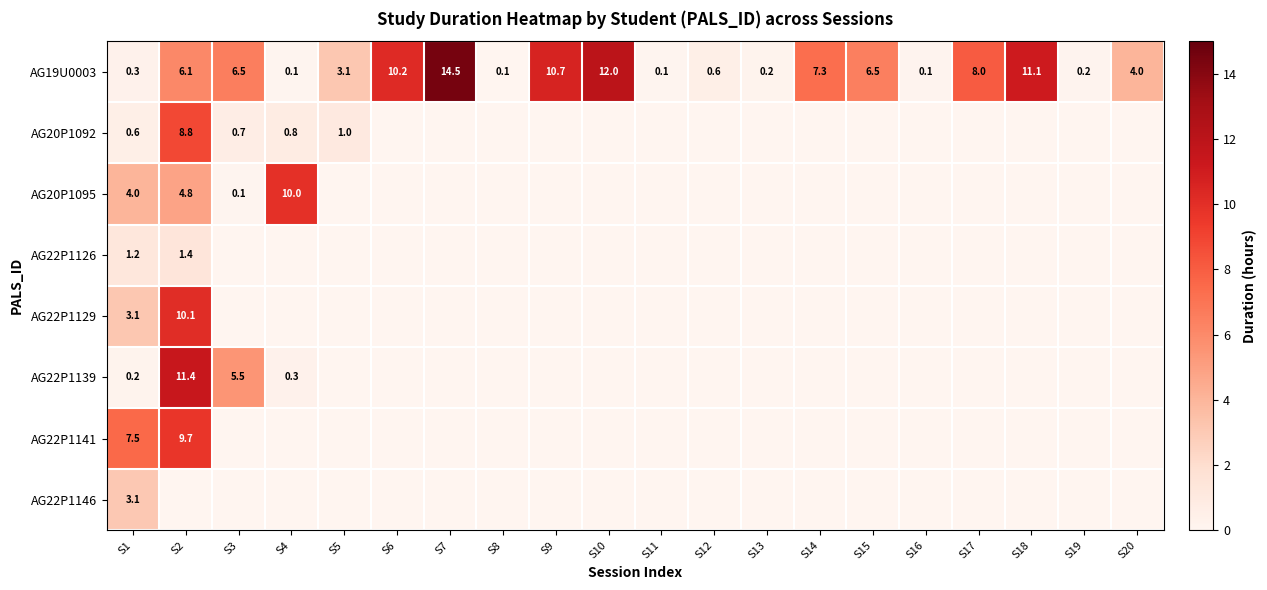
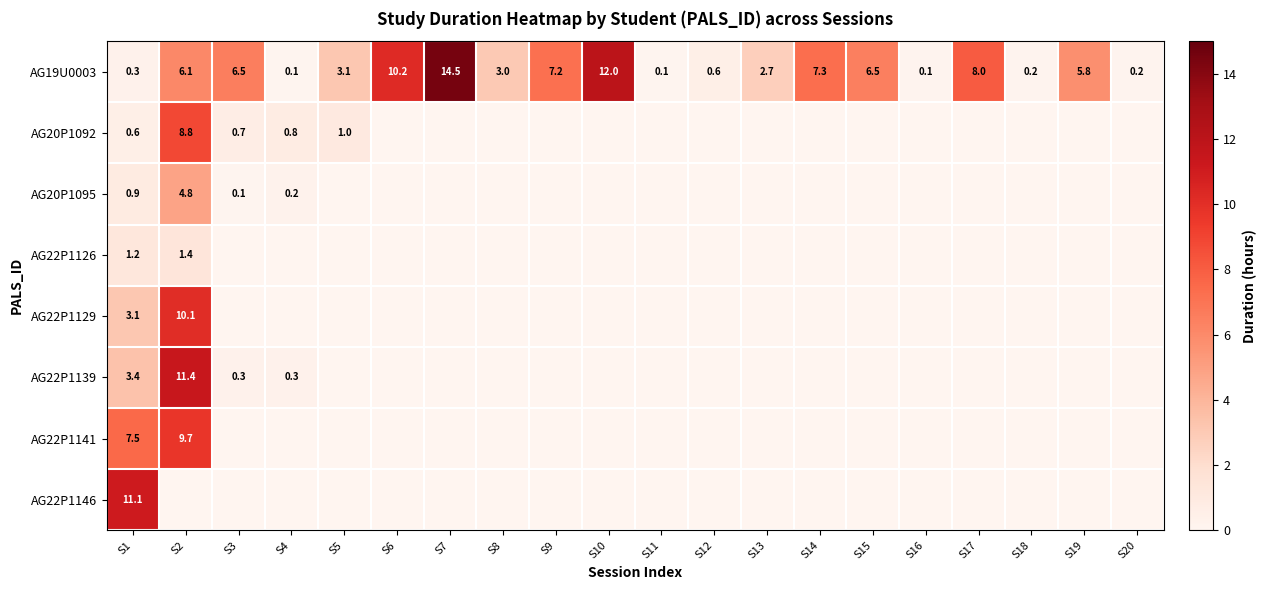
AG19U0003, S8: 0.1 -> 3.0
AG19U0003, S9: 10.7 -> 7.2
AG19U0003, S13: 0.2 -> 2.7
AG19U0003, S18: 11.1 -> 0.2
AG19U0003, S19: 0.2 -> 5.8
AG19U0003, S20: 4.0 -> 0.2
AG20P1095, S1: 4.0 -> 0.9
AG20P1095, S4: 10.0 -> 0.2
AG22P1139, S1: 0.2 -> 3.4
AG22P1139, S3: 5.5 -> 0.3
AG22P1146, S1: 3.1 -> 11.1
